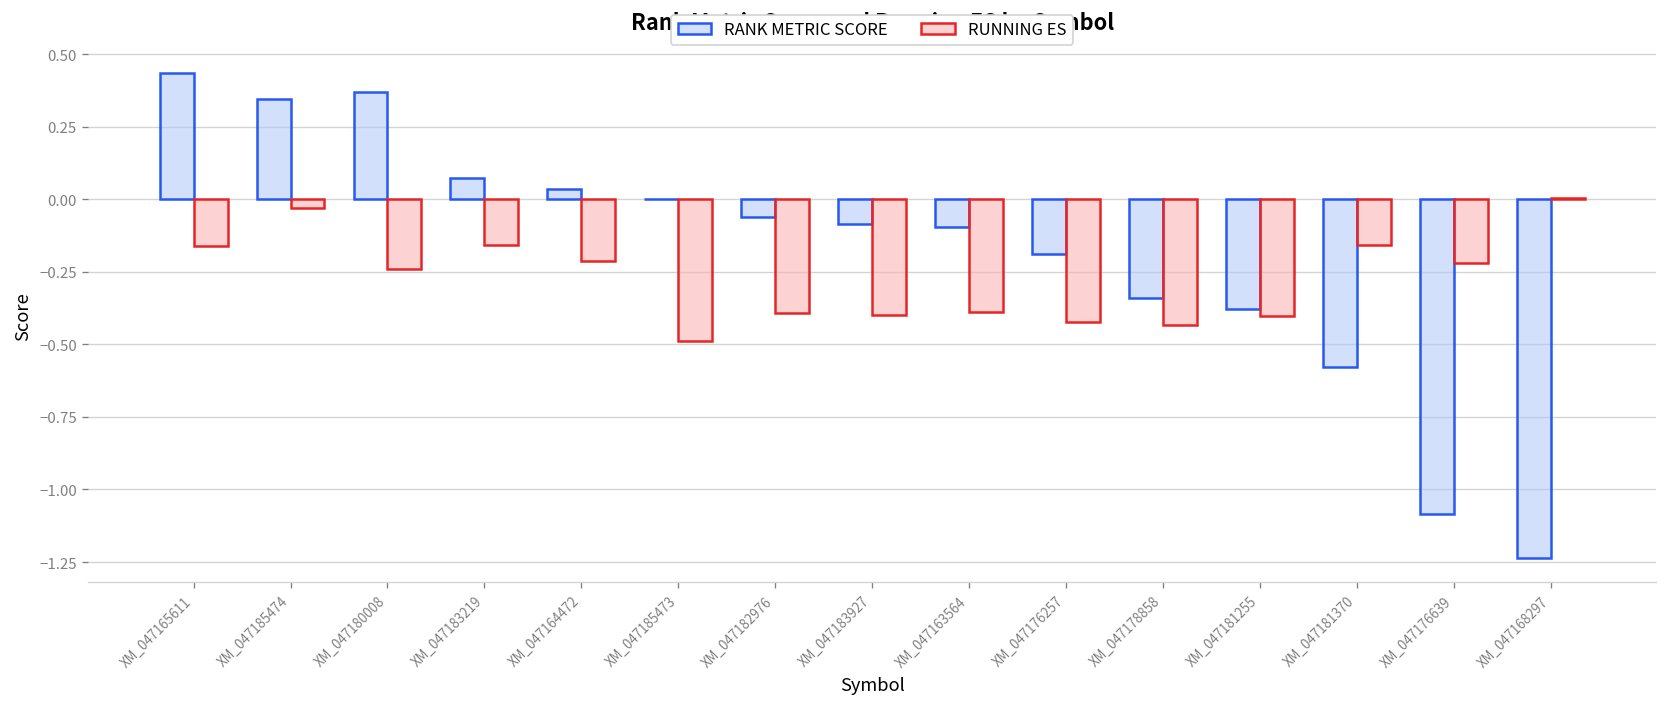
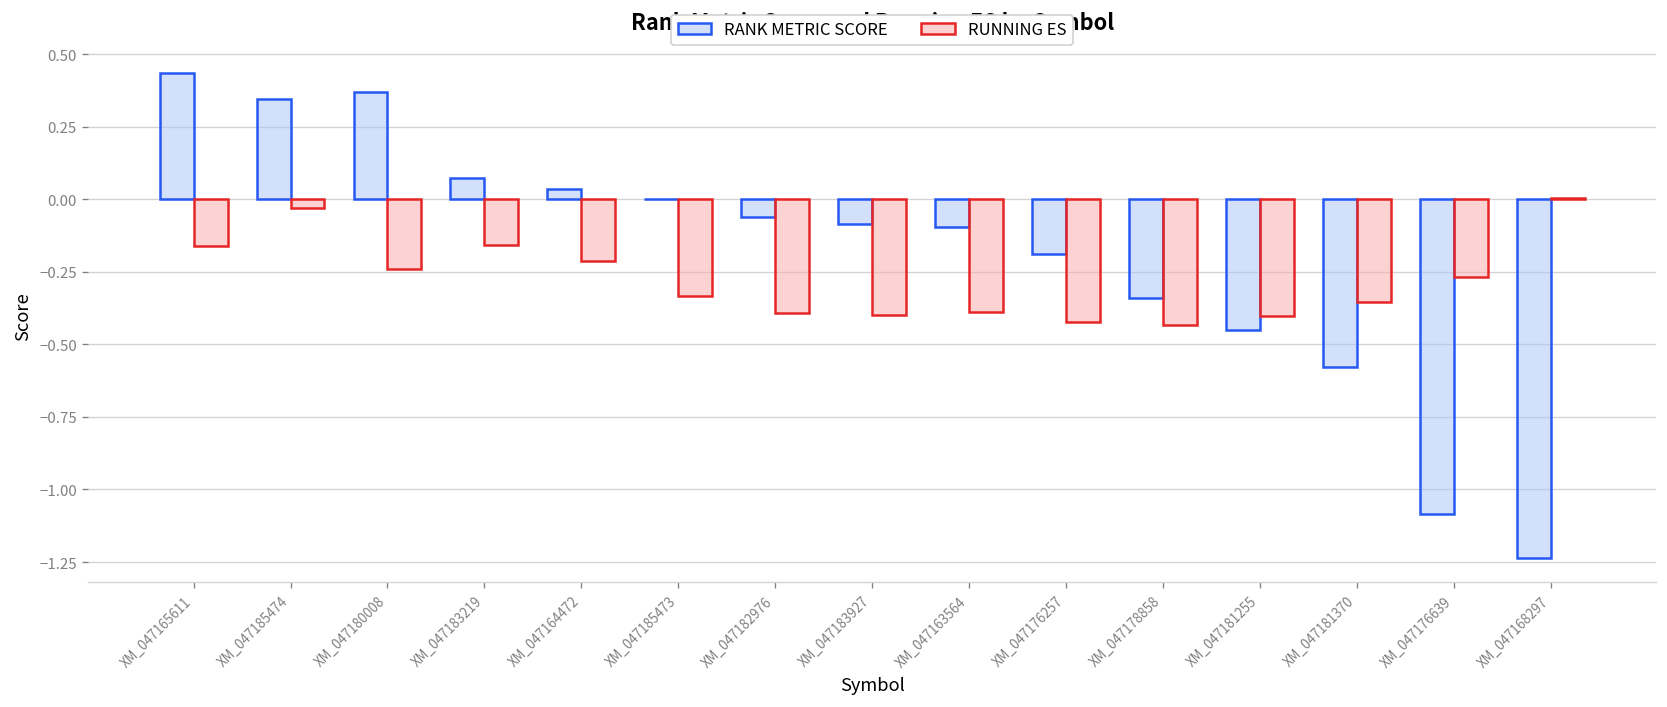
RUNNING ES, XM_047185473: -0.49 -> -0.33
RANK METRIC SCORE, XM_047181255: -0.38 -> -0.45
RUNNING ES, XM_047181370: -0.16 -> -0.35
RUNNING ES, XM_047176639: -0.22 -> -0.27
